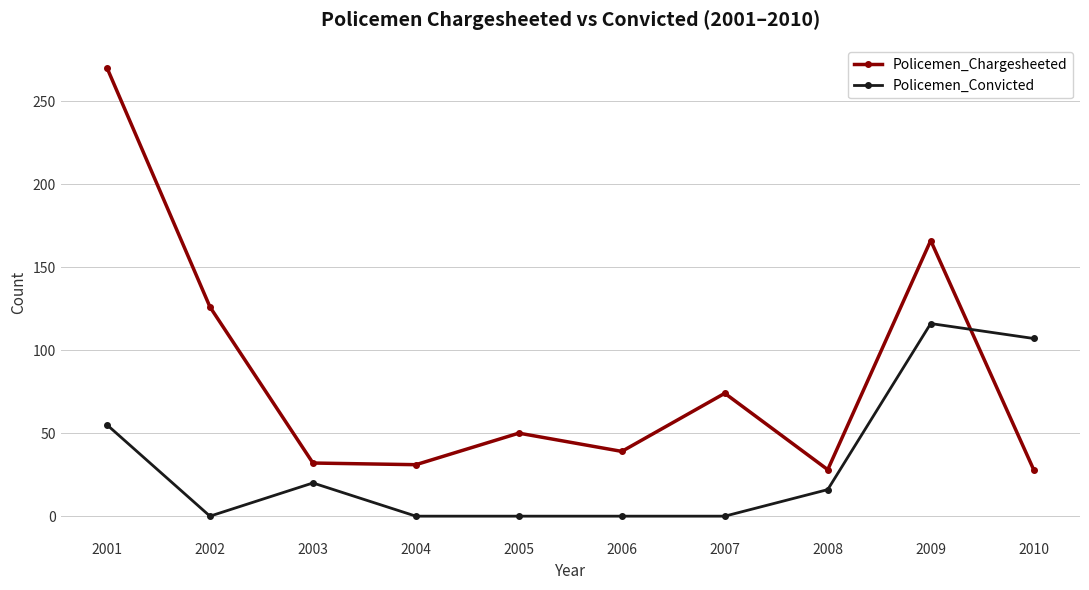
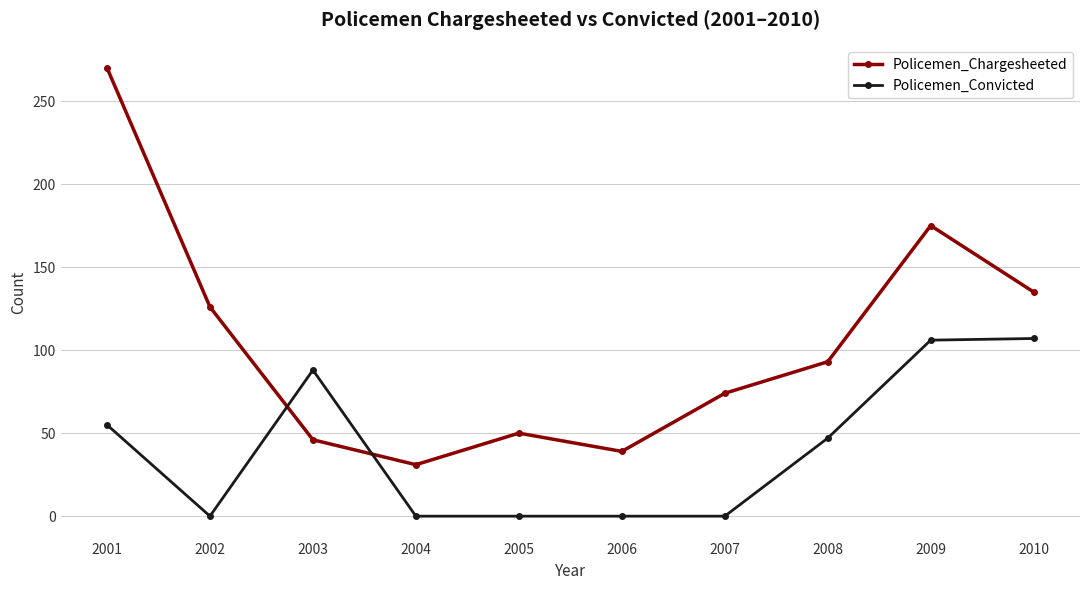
Policemen_Chargesheeted, 2003: 32 -> 46
Policemen_Convicted, 2003: 20 -> 88
Policemen_Chargesheeted, 2008: 28 -> 93
Policemen_Convicted, 2008: 16 -> 47
Policemen_Chargesheeted, 2009: 166 -> 175
Policemen_Convicted, 2009: 116 -> 106
Policemen_Chargesheeted, 2010: 28 -> 135
